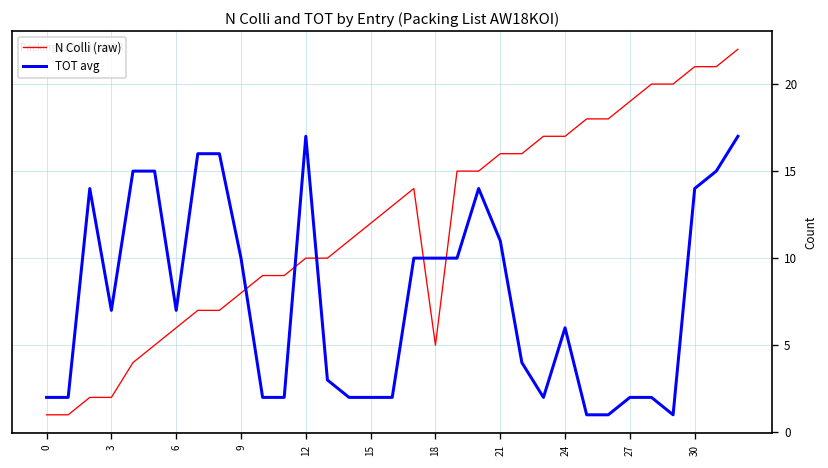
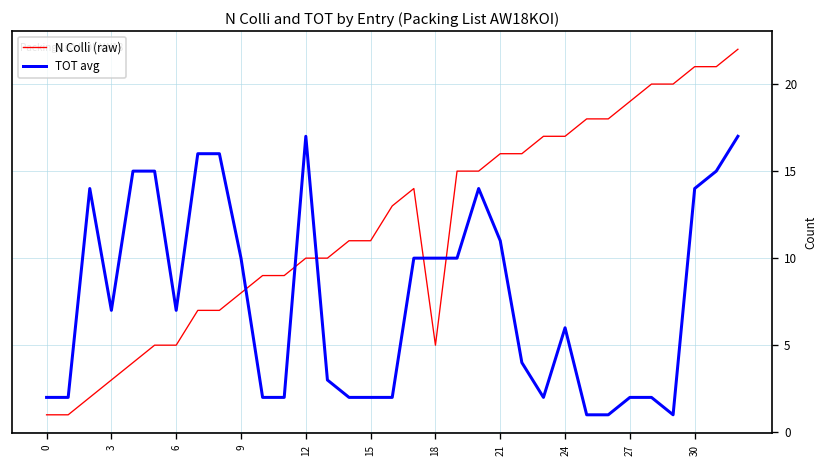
N Colli (raw), 3: 2 -> 3
N Colli (raw), 6: 6 -> 5
N Colli (raw), 15: 12 -> 11
